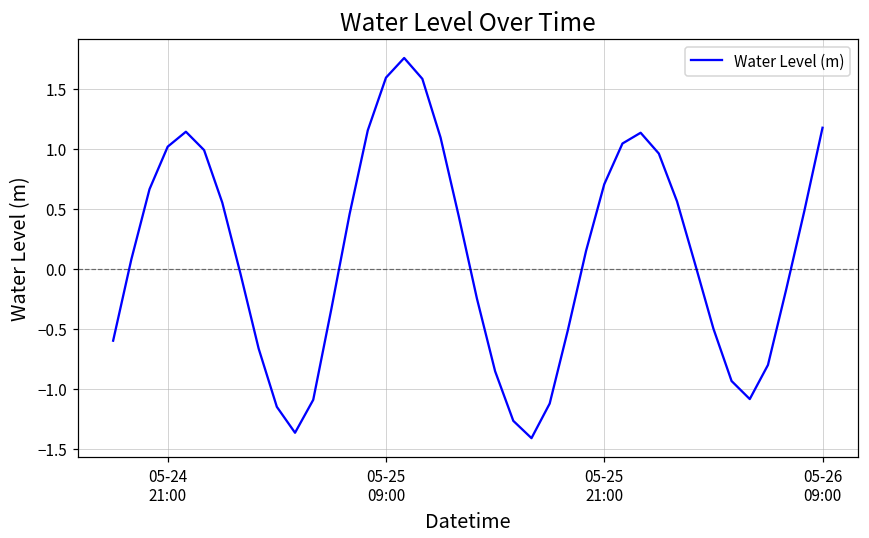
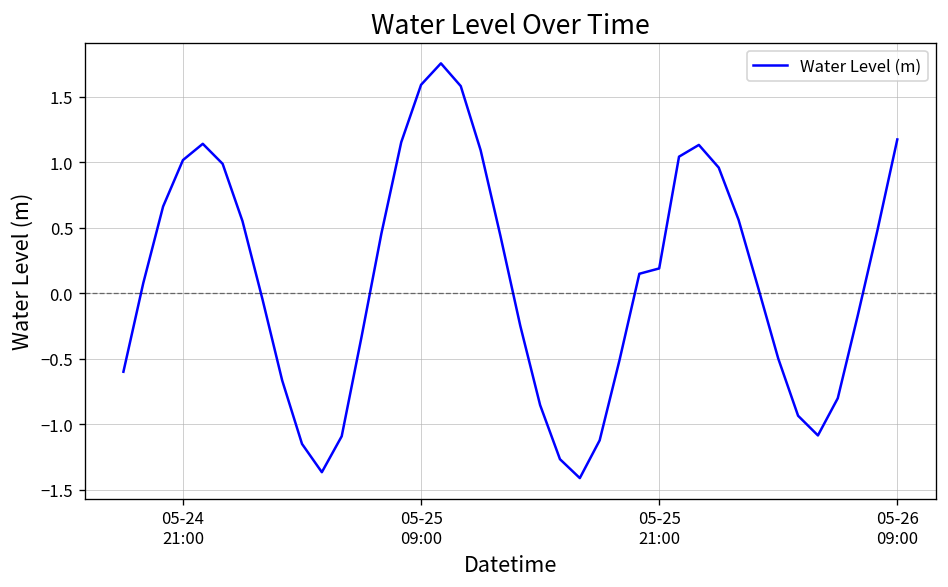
05-25 21:00: 0.70 -> 0.19
